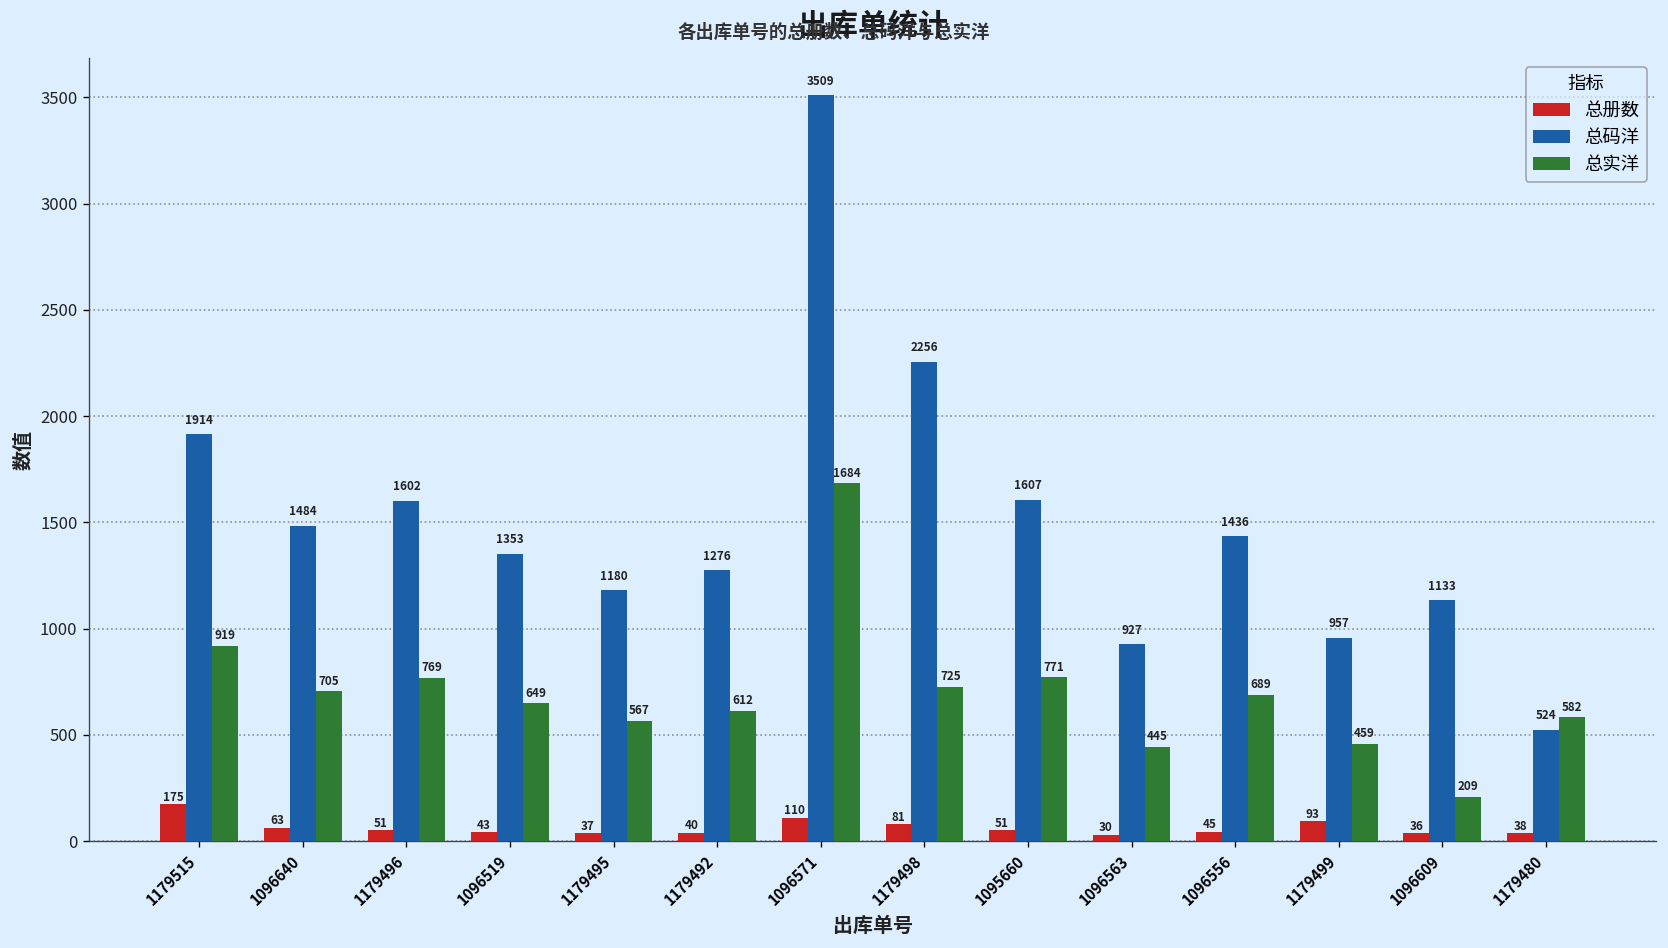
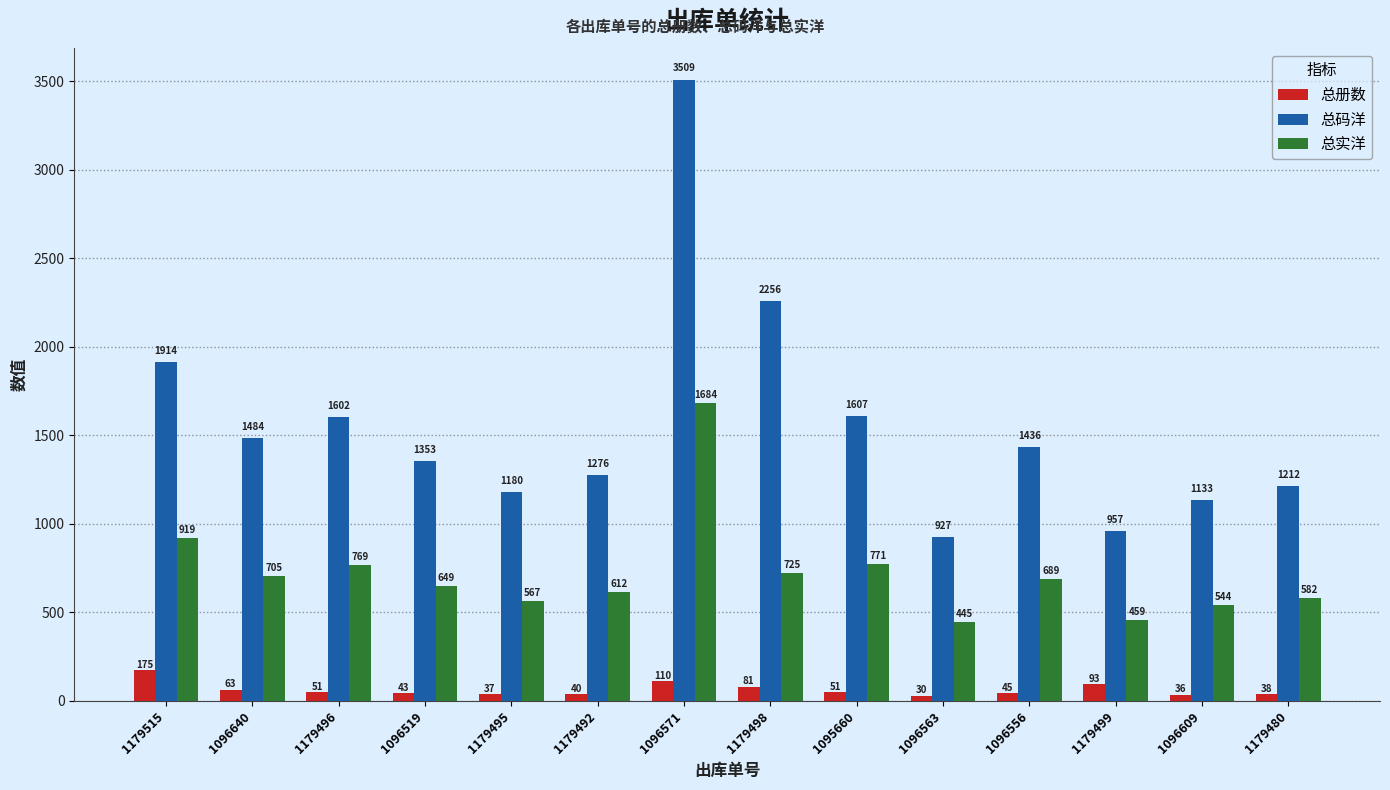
总实洋, 1096609: 209 -> 544
总码洋, 1179480: 524 -> 1212
